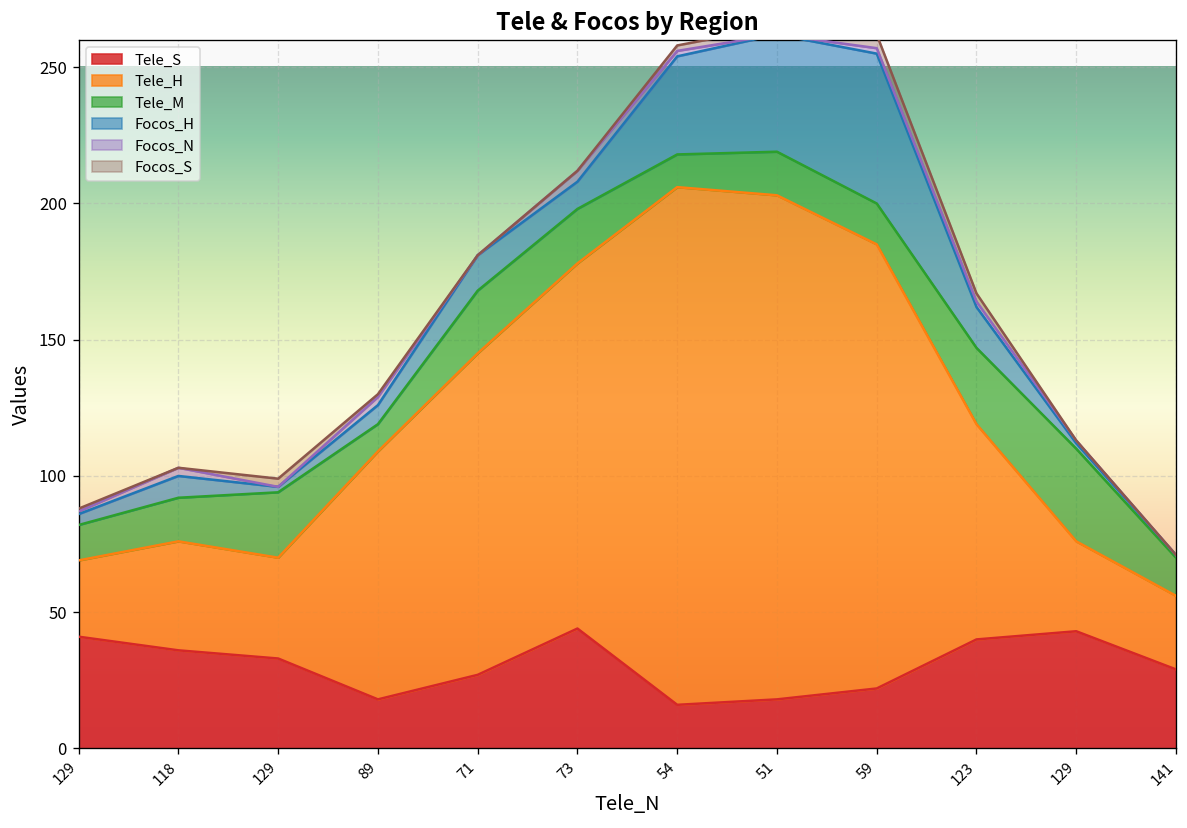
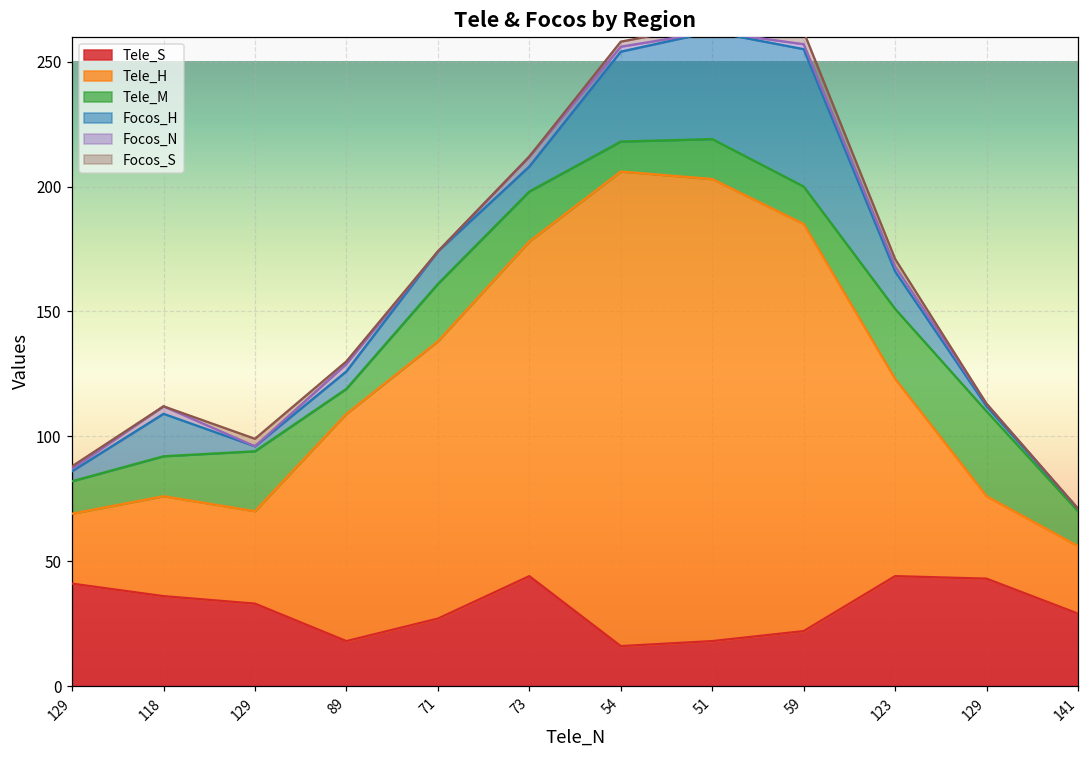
Focos_H, 118: 8 -> 17
Tele_H, 71: 118 -> 111
Tele_S, 123: 40 -> 44
